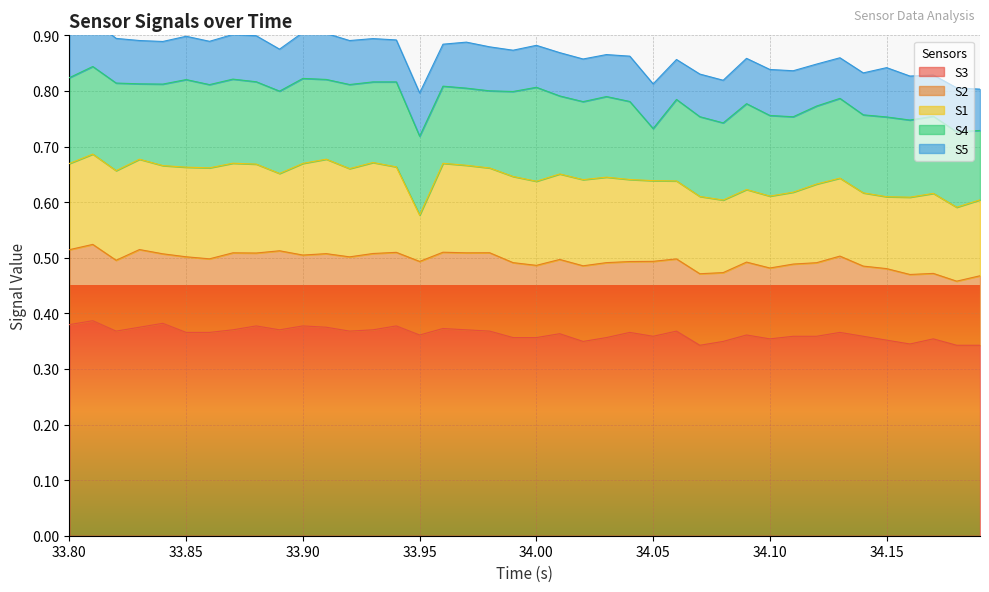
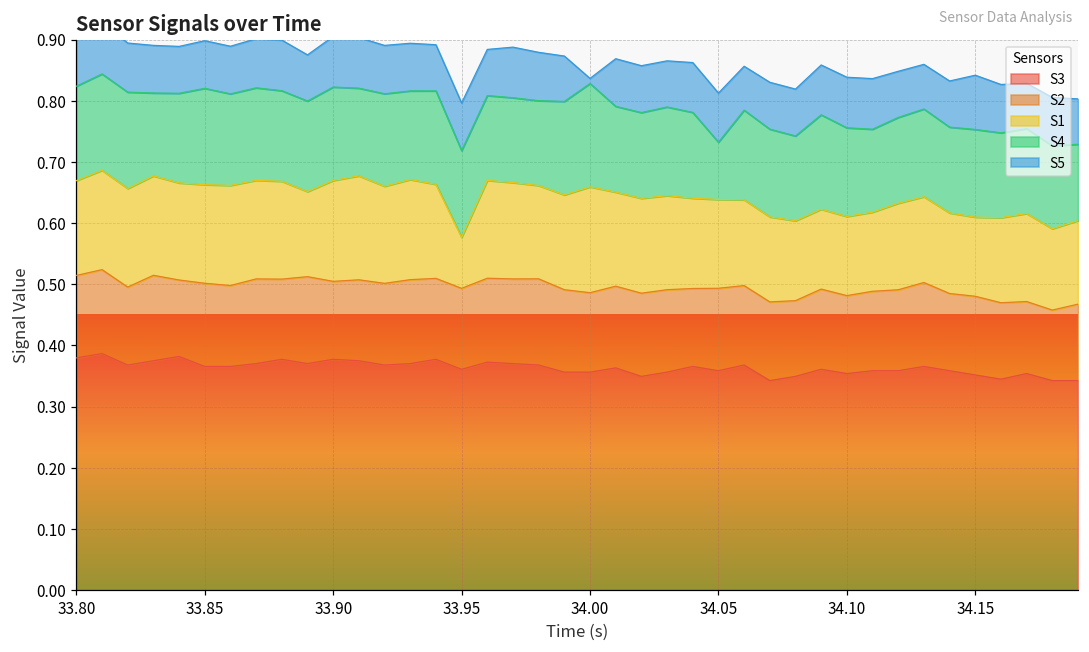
S1, 34.00: 0.15 -> 0.17
S5, 34.00: 0.08 -> 0.01
